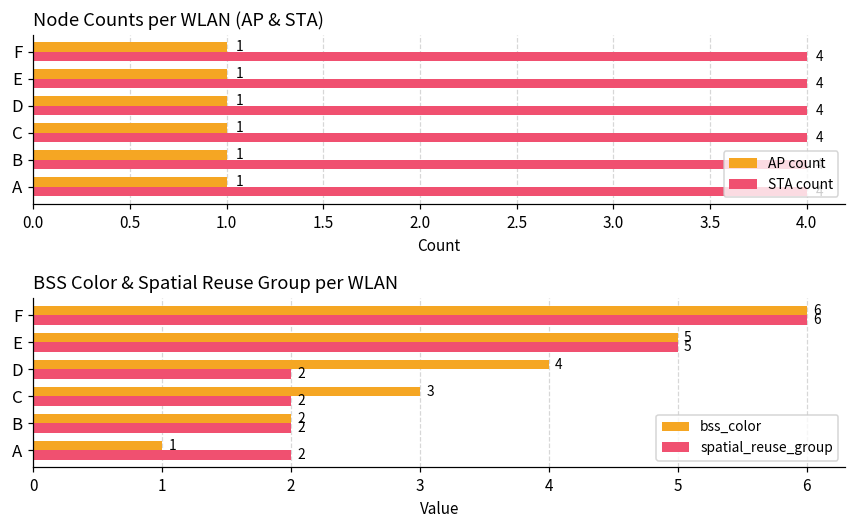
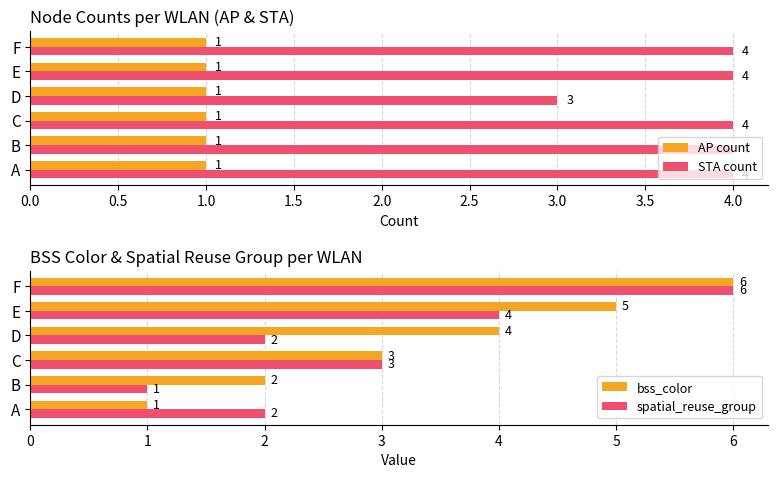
Node Counts per WLAN (AP & STA), STA count, D: 4 -> 3
BSS Color & Spatial Reuse Group per WLAN, spatial_reuse_group, E: 5 -> 4
BSS Color & Spatial Reuse Group per WLAN, spatial_reuse_group, C: 2 -> 3
BSS Color & Spatial Reuse Group per WLAN, spatial_reuse_group, B: 2 -> 1
